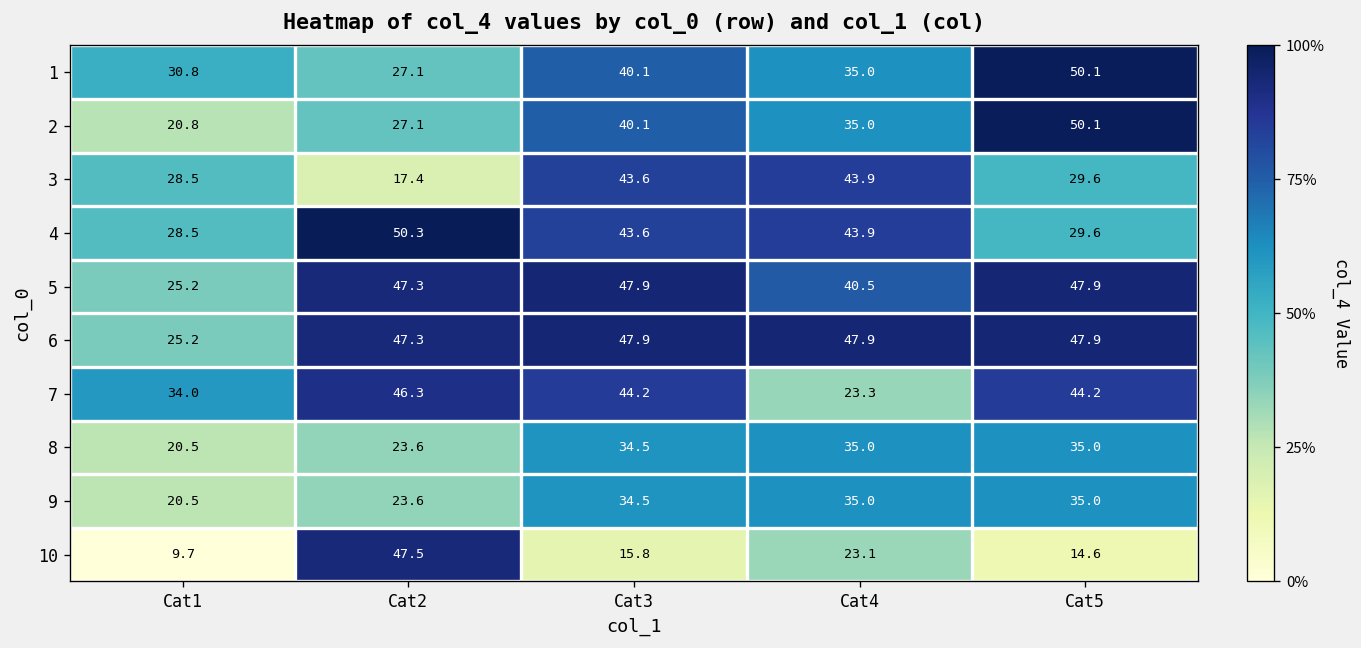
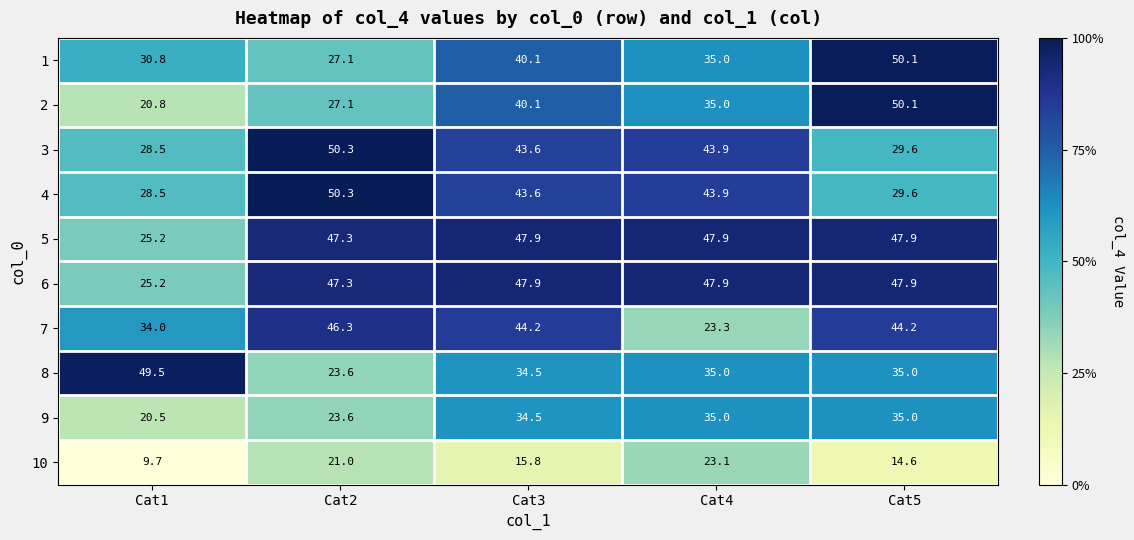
3, Cat2: 17.4 -> 50.3
5, Cat4: 40.5 -> 47.9
8, Cat1: 20.5 -> 49.5
10, Cat2: 47.5 -> 21.0
